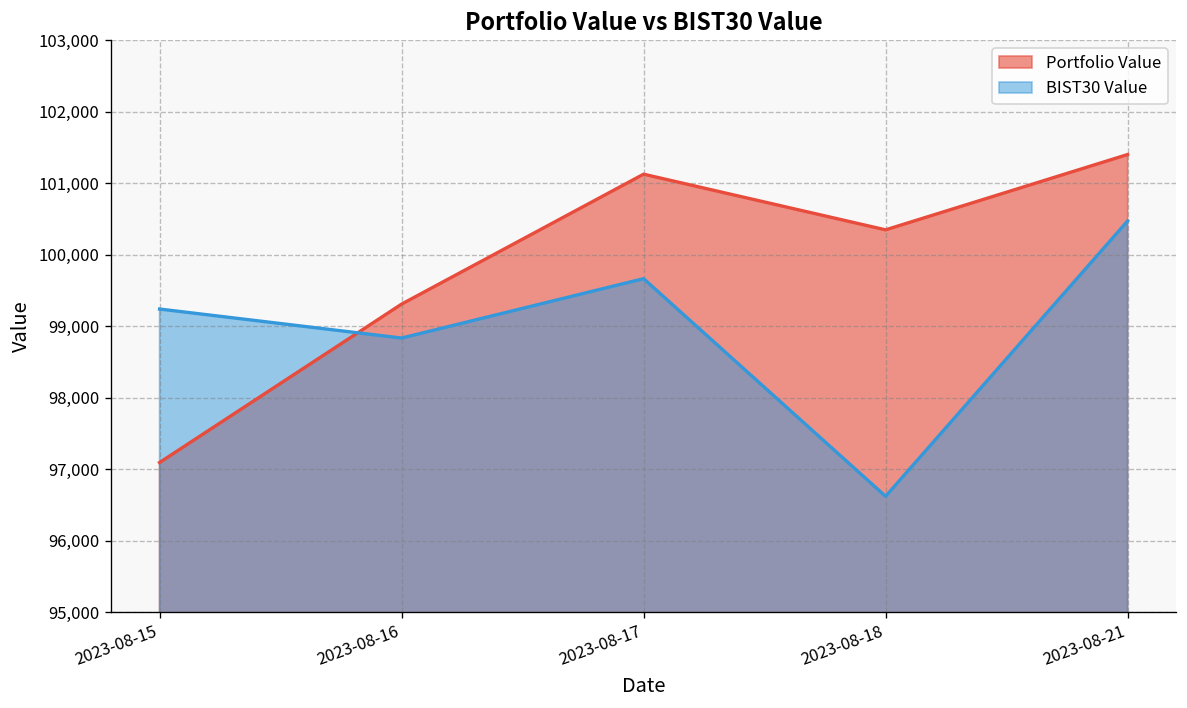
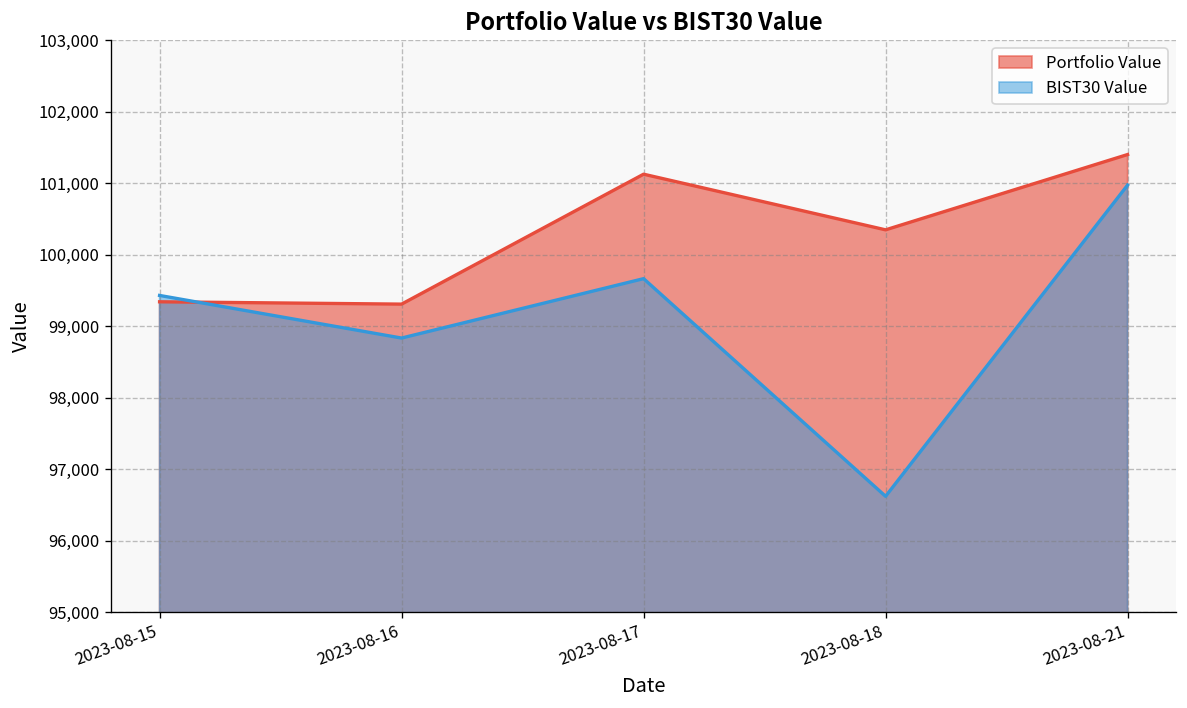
Portfolio Value, 2023-08-15: 97,100 -> 99,300
BIST30 Value, 2023-08-15: 99,200 -> 99,400
BIST30 Value, 2023-08-21: 100,500 -> 101,000
